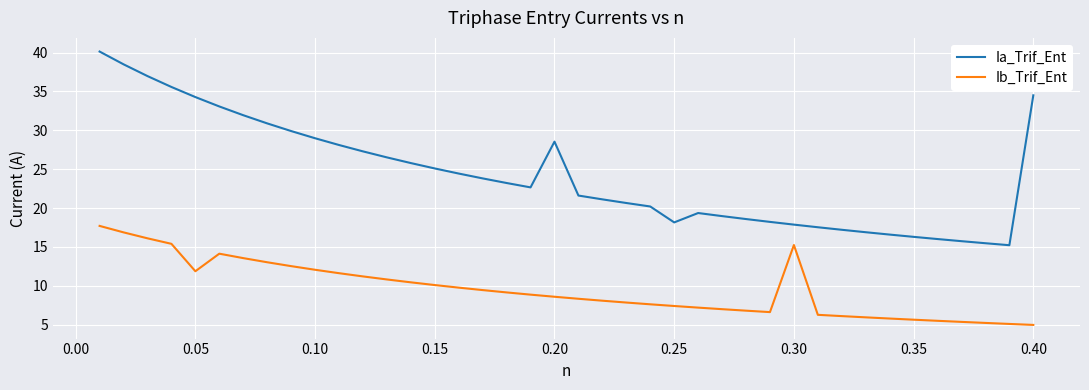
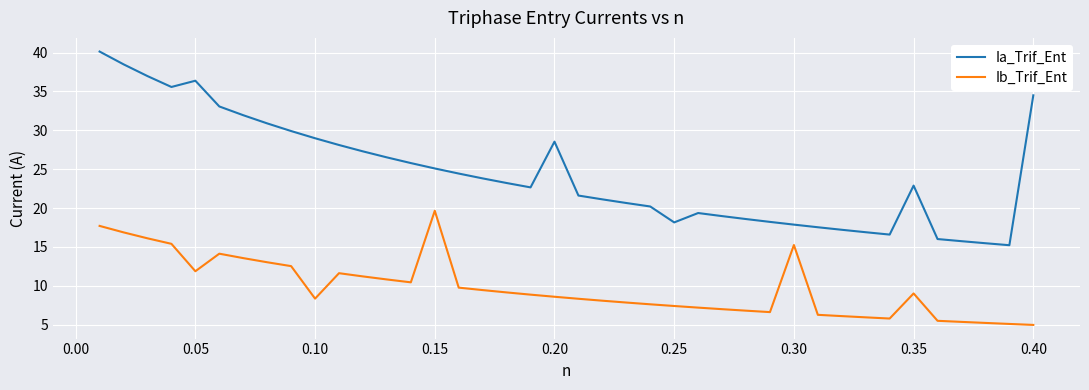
Ia_Trif_Ent, 0.05: 34 -> 36
Ib_Trif_Ent, 0.10: 12 -> 8
Ib_Trif_Ent, 0.15: 10 -> 20
Ia_Trif_Ent, 0.35: 16 -> 23
Ib_Trif_Ent, 0.35: 6 -> 9
